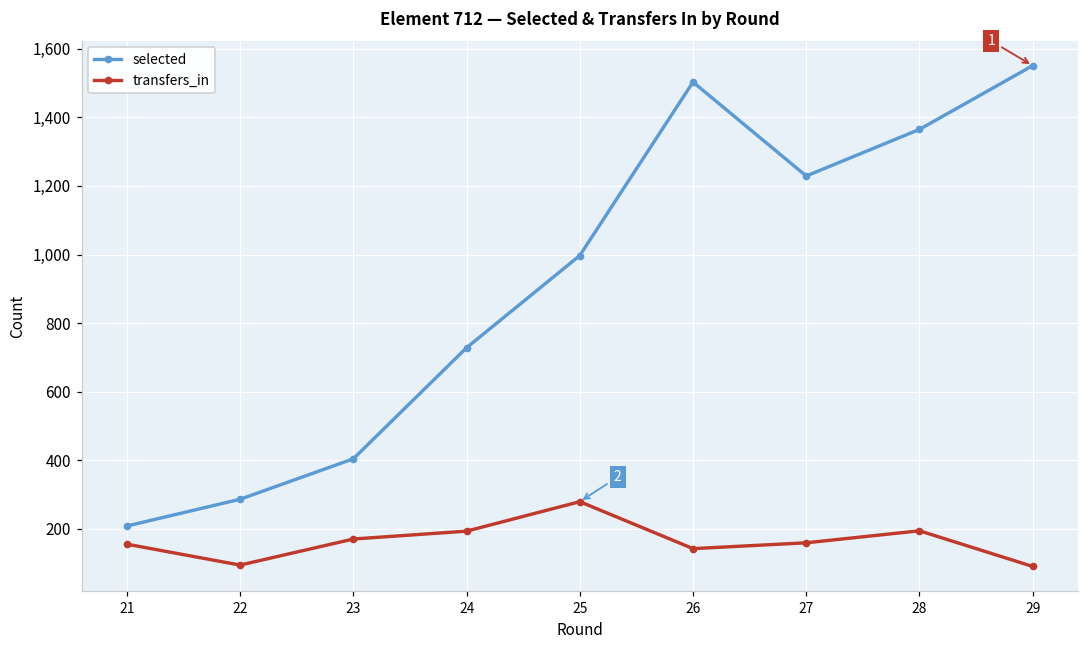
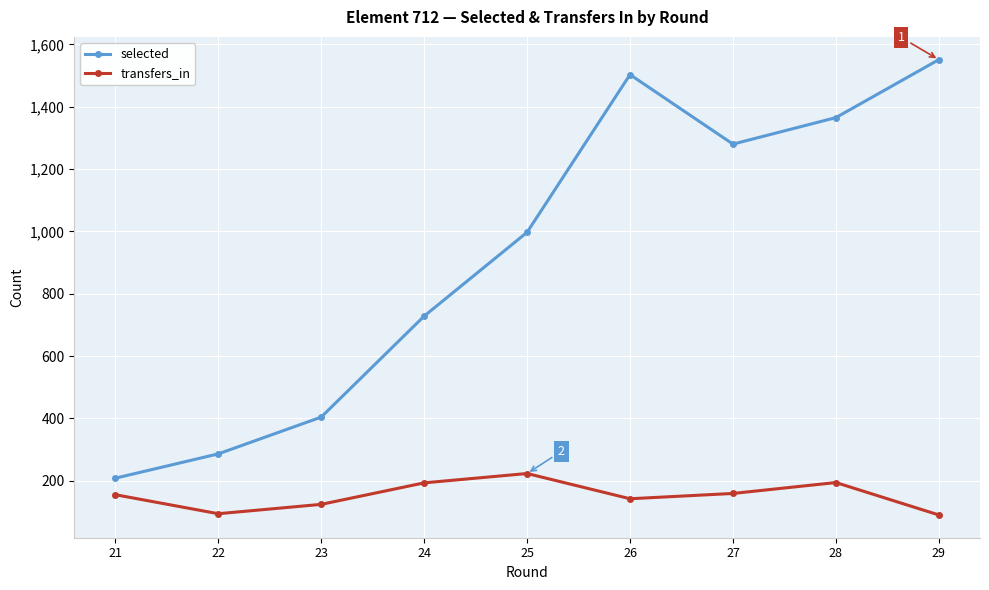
transfers_in, 23: 170 -> 120
transfers_in, 25: 280 -> 220
selected, 27: 1,230 -> 1,280
